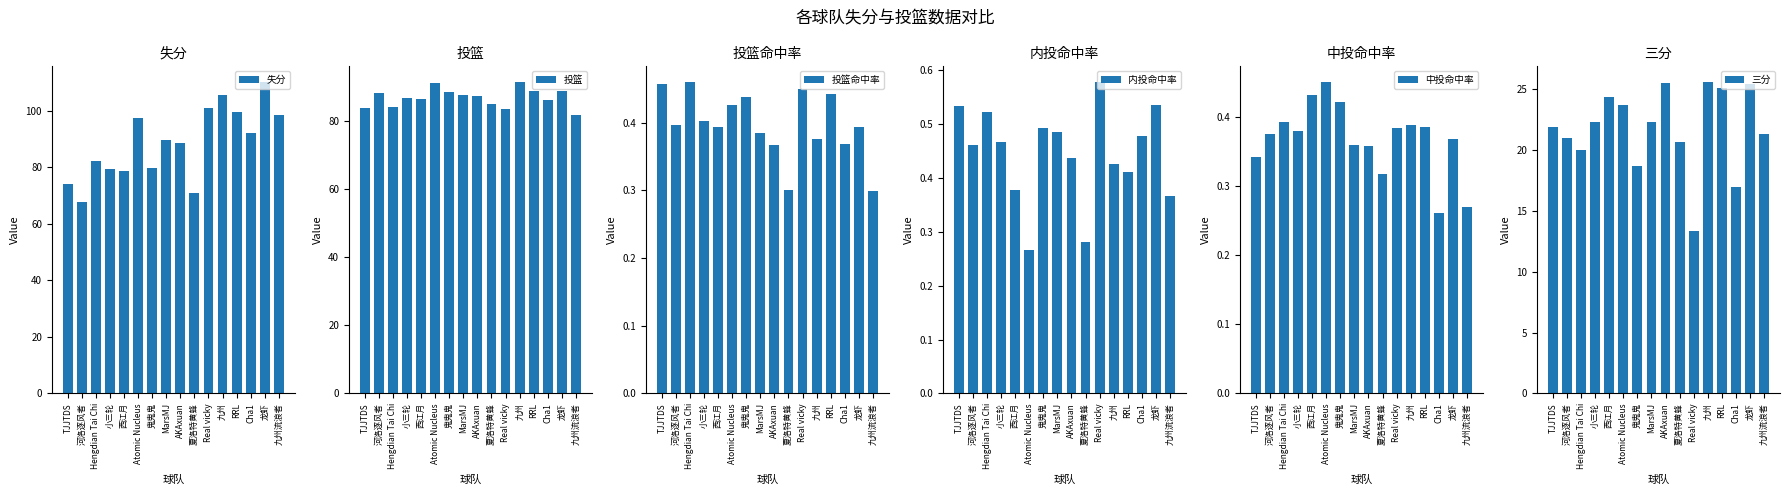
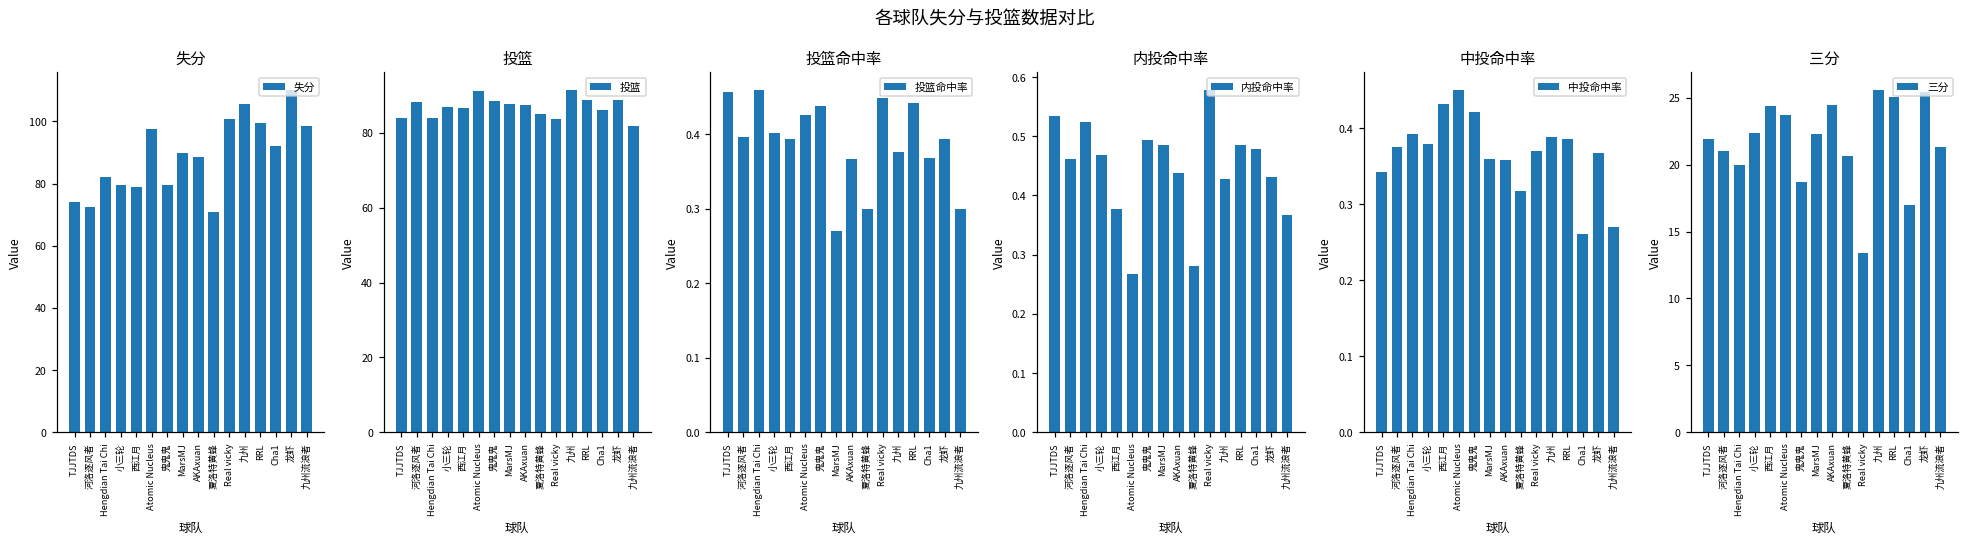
失分, 河洛逐风者: 68 -> 72
投篮命中率, MarsMJ: 0.38 -> 0.27
内投命中率, RRL: 0.41 -> 0.49
内投命中率, 龙虾: 0.54 -> 0.43
中投命中率, Real vicky: 0.38 -> 0.37
三分, AKAxuan: 25.5 -> 24.5
